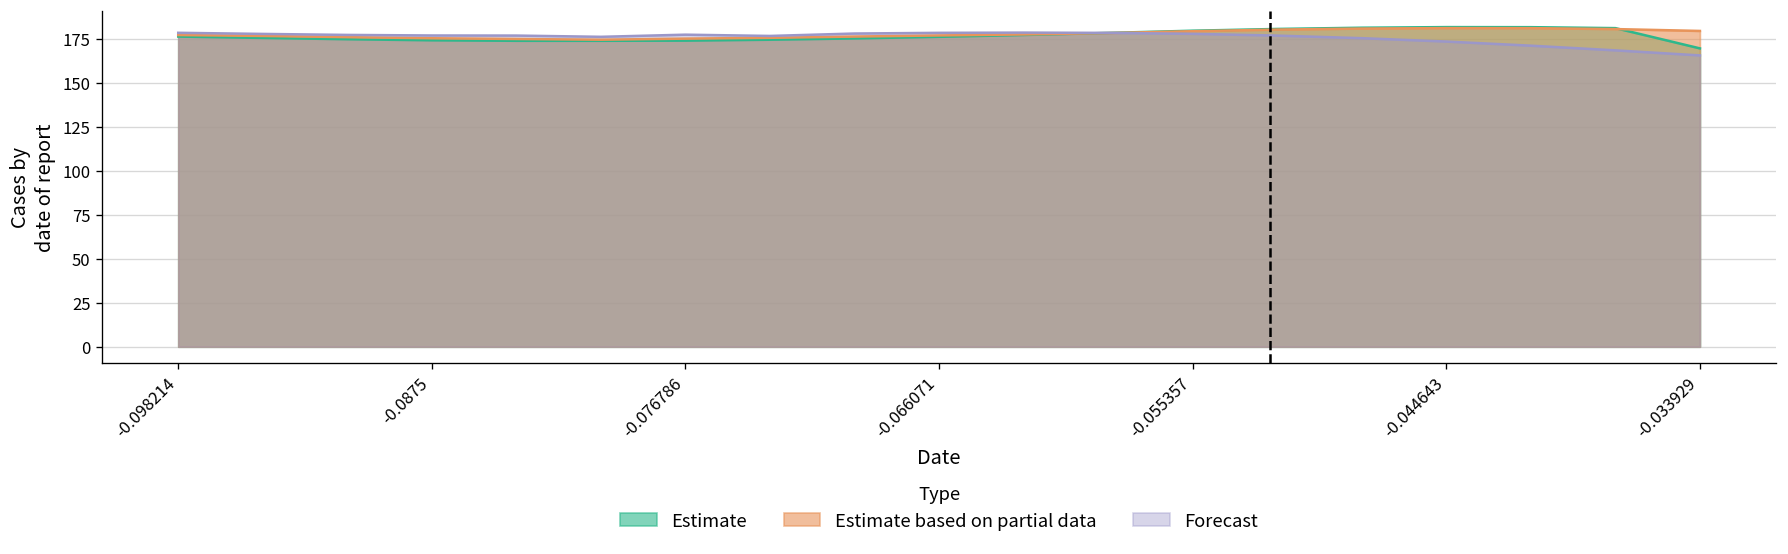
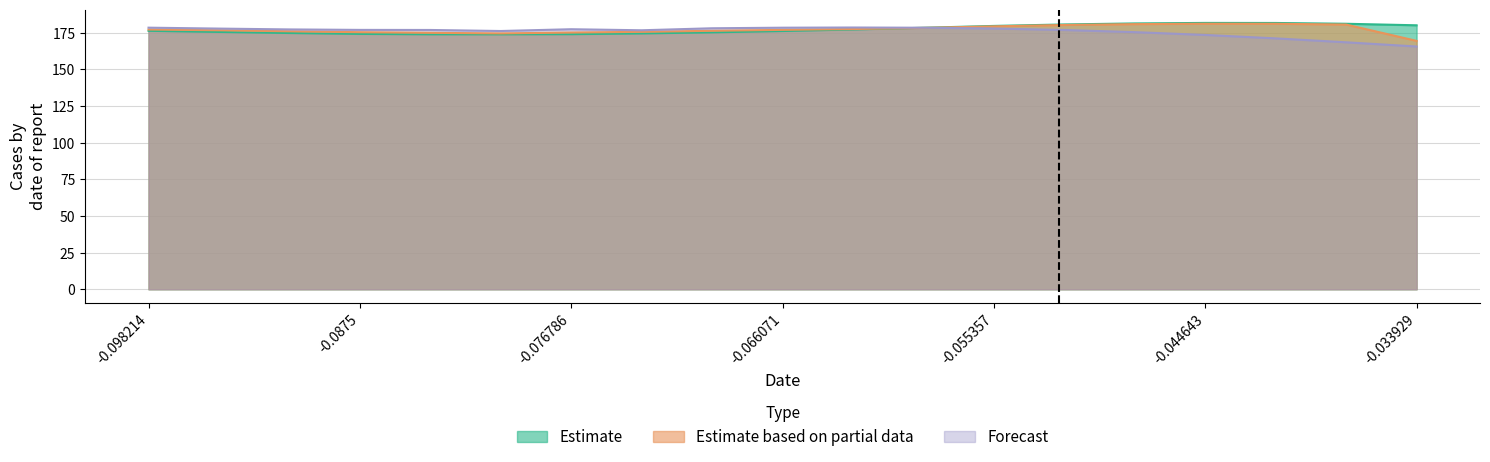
Estimate, -0.033929: 170 -> 180
Estimate based on partial data, -0.033929: 180 -> 169
